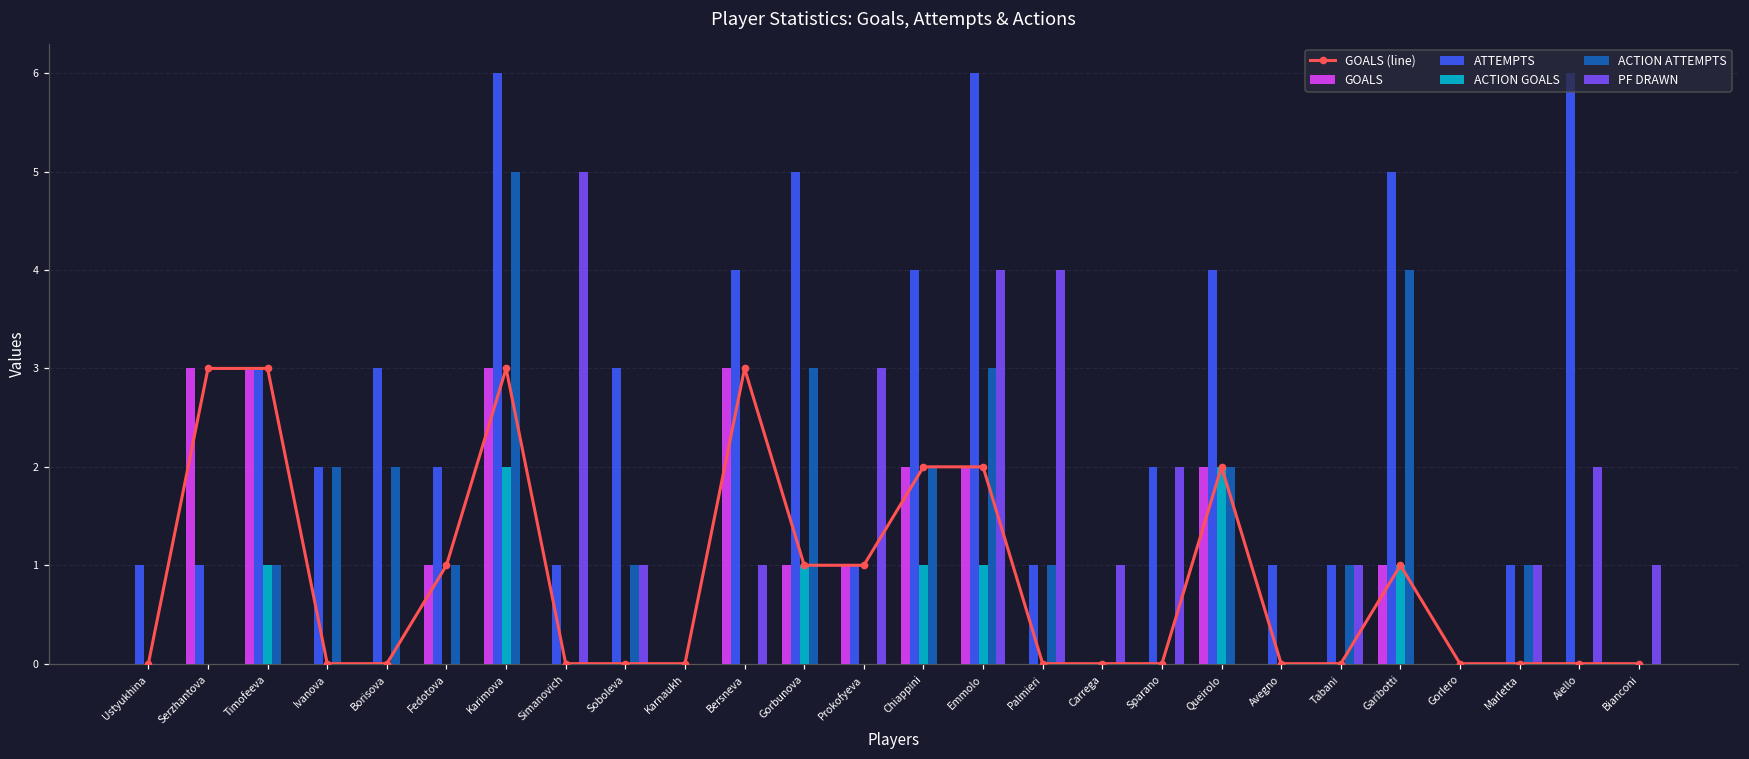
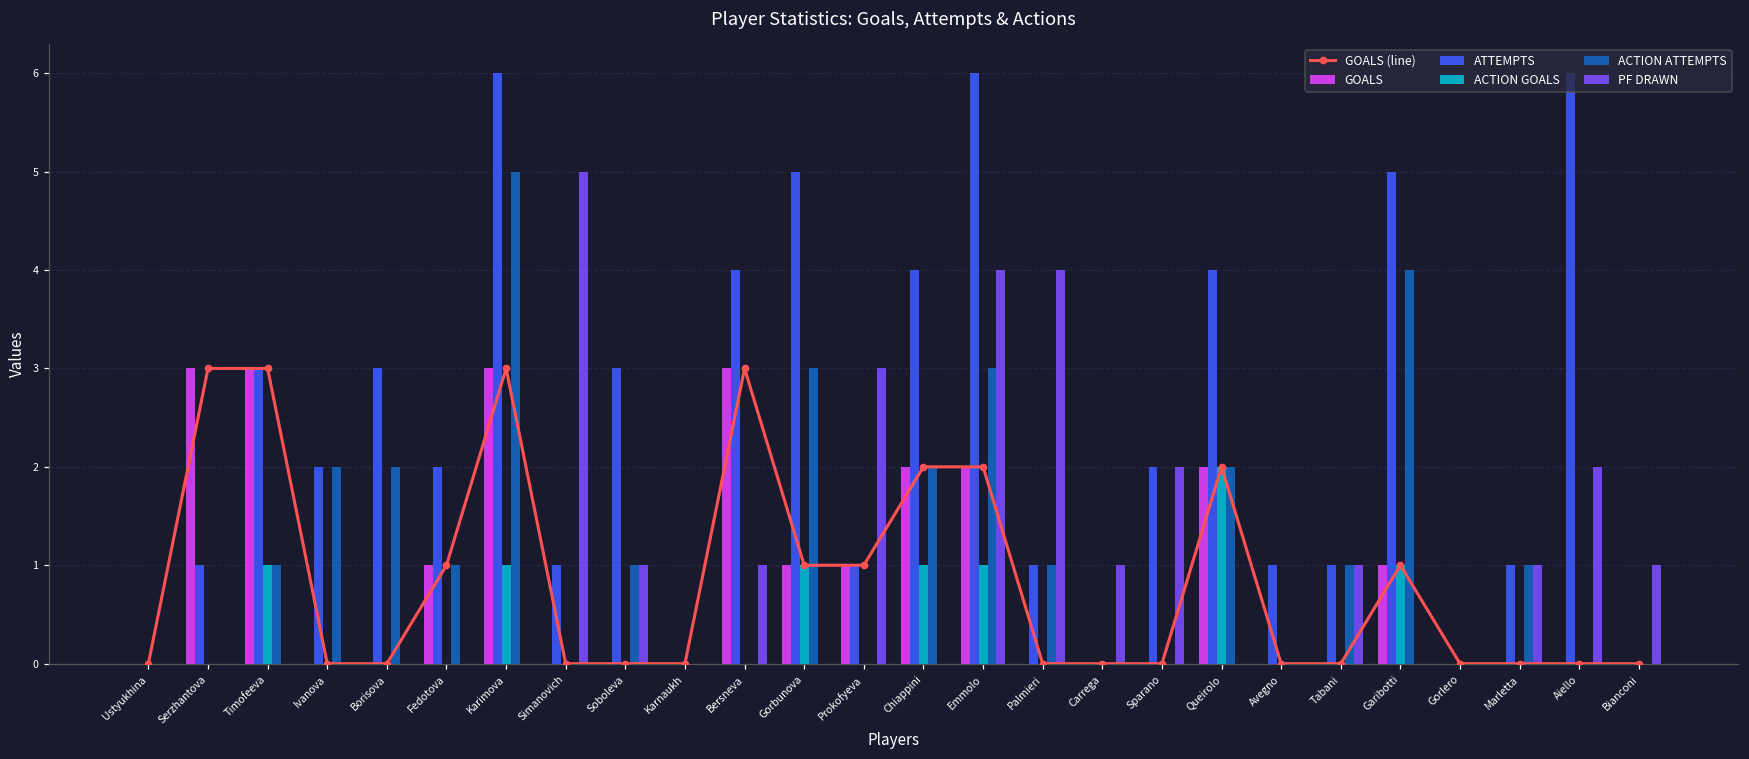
ATTEMPTS, Ustyukhina: 1 -> 0
ACTION GOALS, Karimova: 2 -> 1
